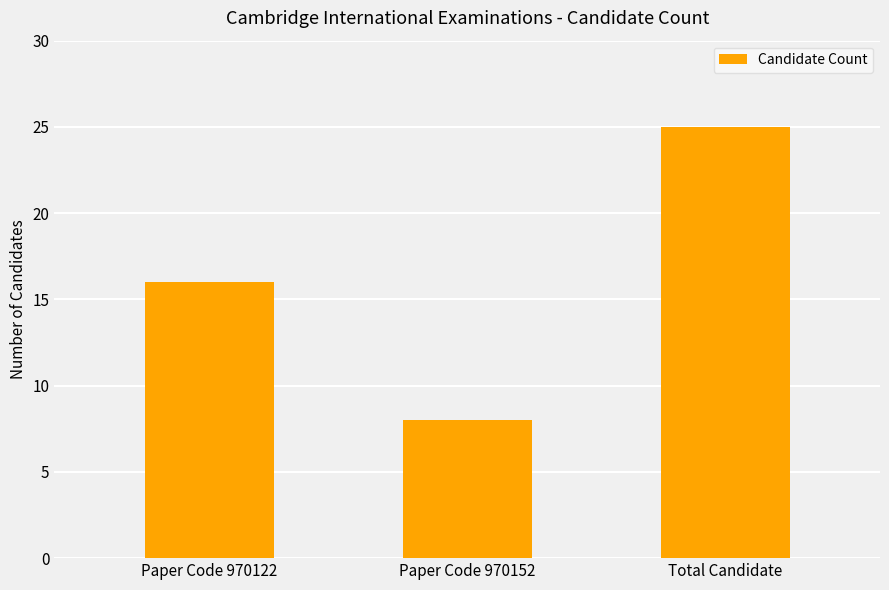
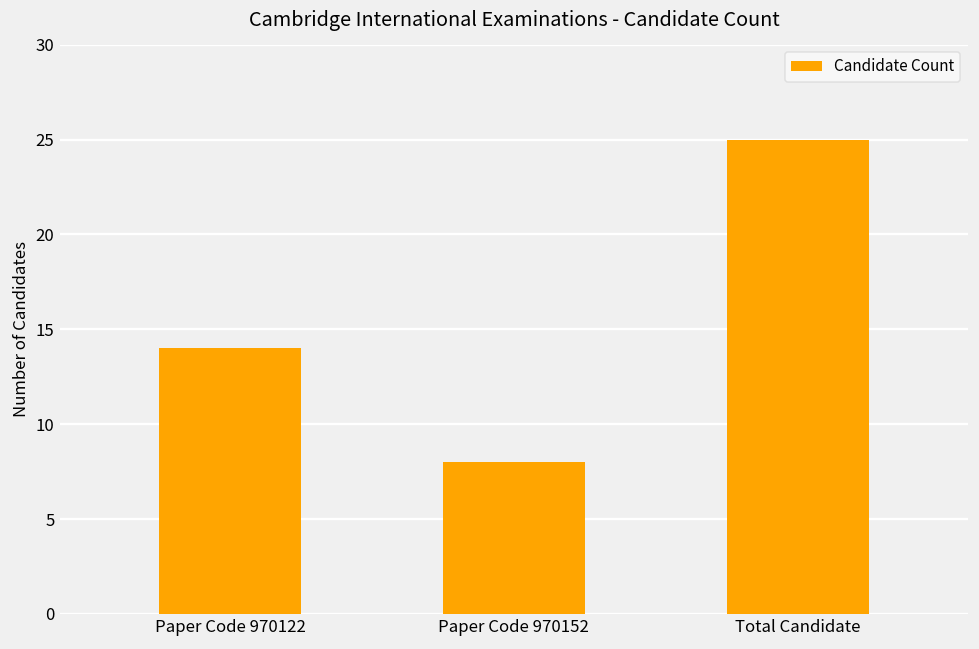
Paper Code 970122: 16 -> 14
